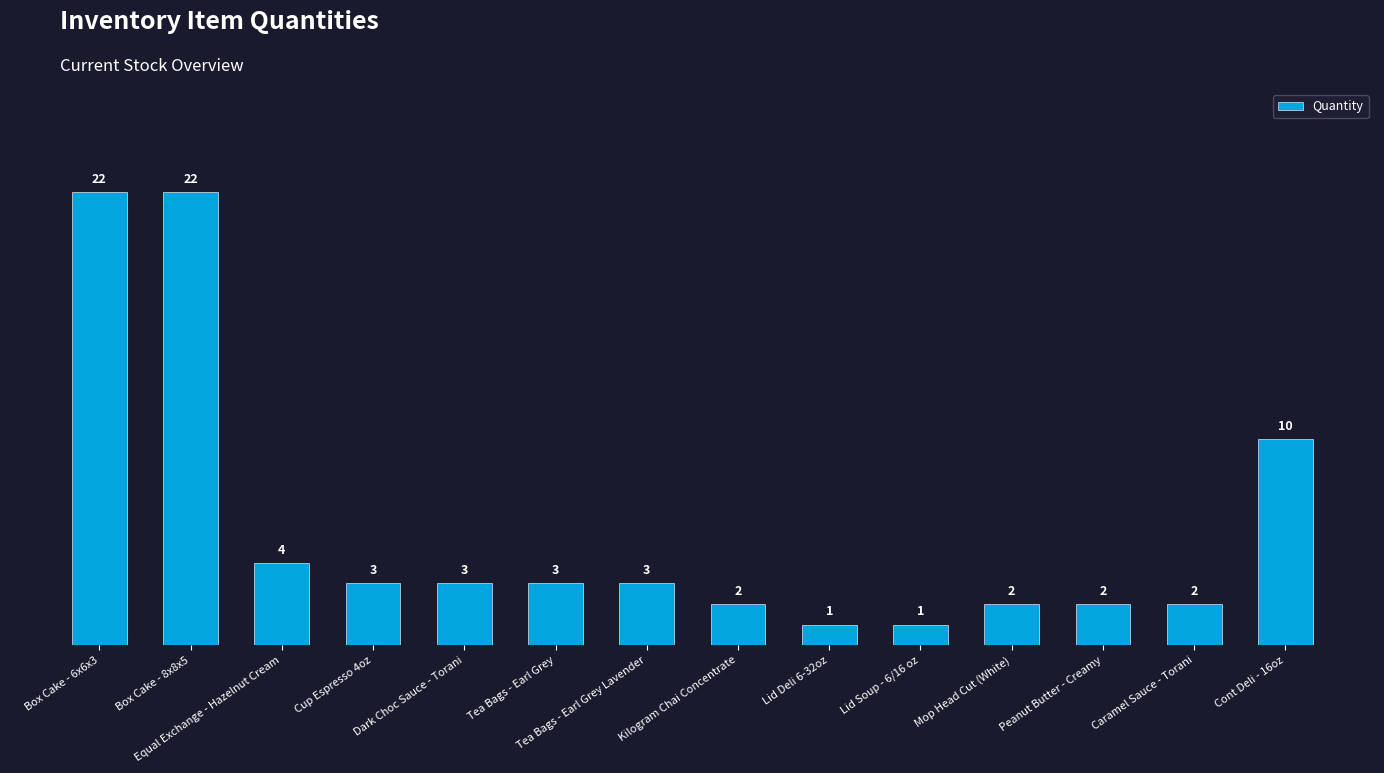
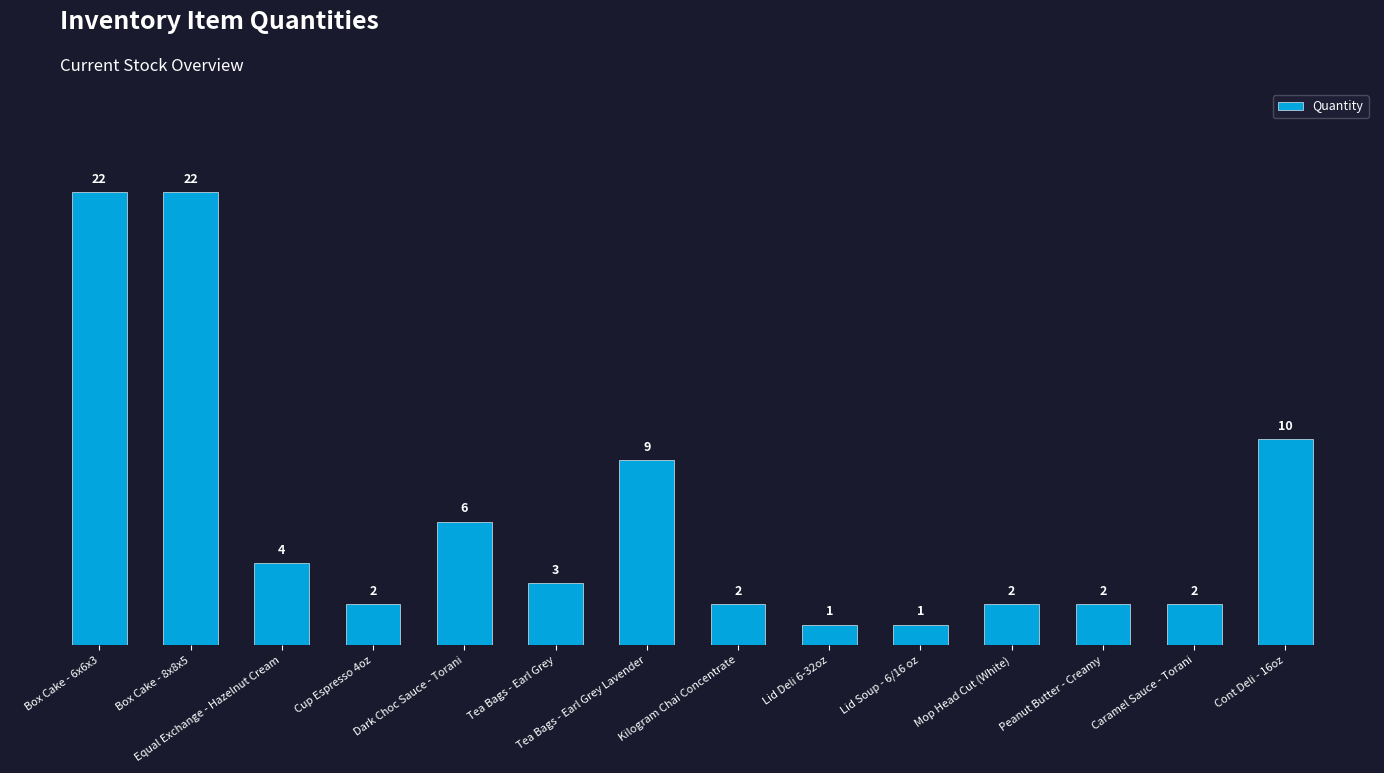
Cup Espresso 4oz: 3 -> 2
Dark Choc Sauce - Torani: 3 -> 6
Tea Bags - Earl Grey Lavender: 3 -> 9
